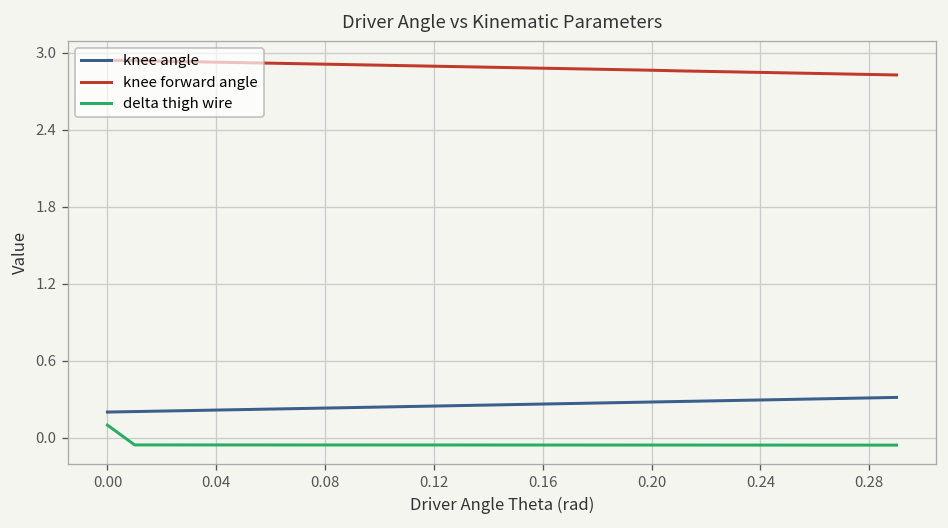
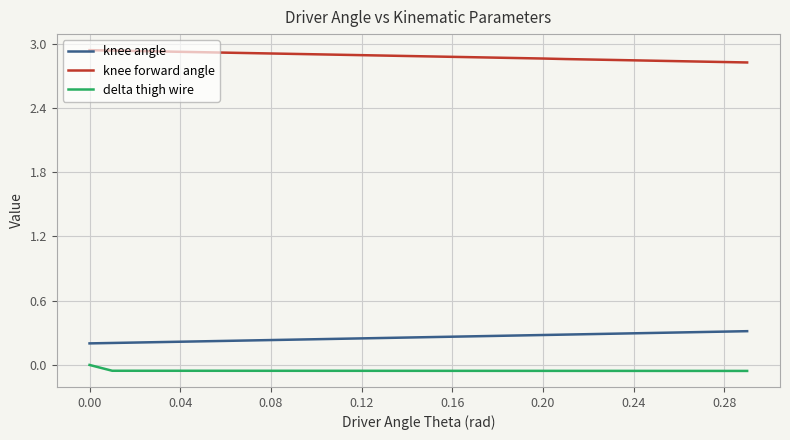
delta thigh wire, 0.00: 0.1 -> 0.0
